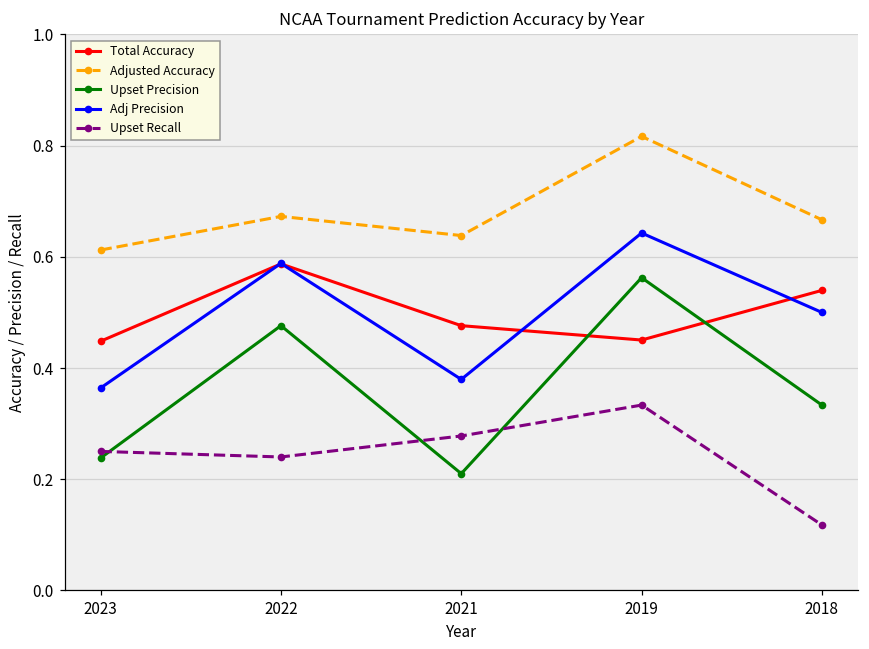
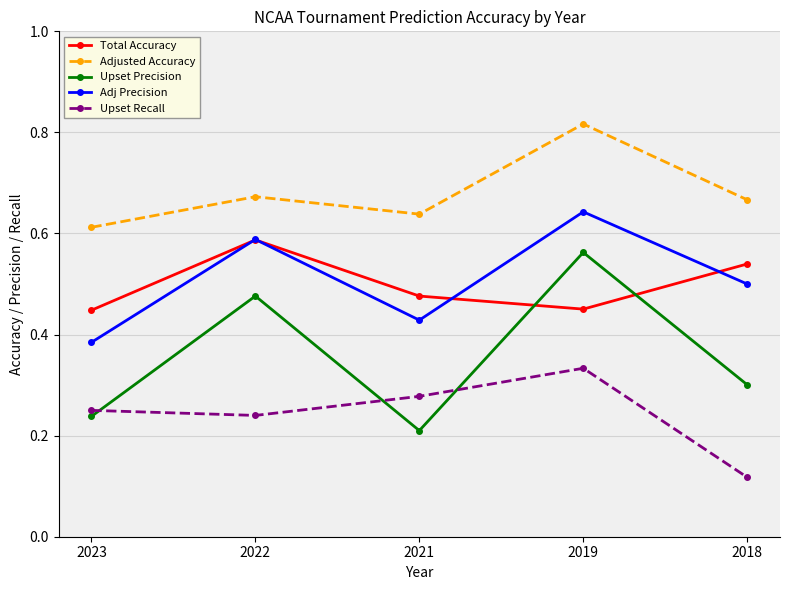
Adj Precision, 2023: 0.36 -> 0.38
Adj Precision, 2021: 0.38 -> 0.43
Upset Precision, 2018: 0.33 -> 0.30
